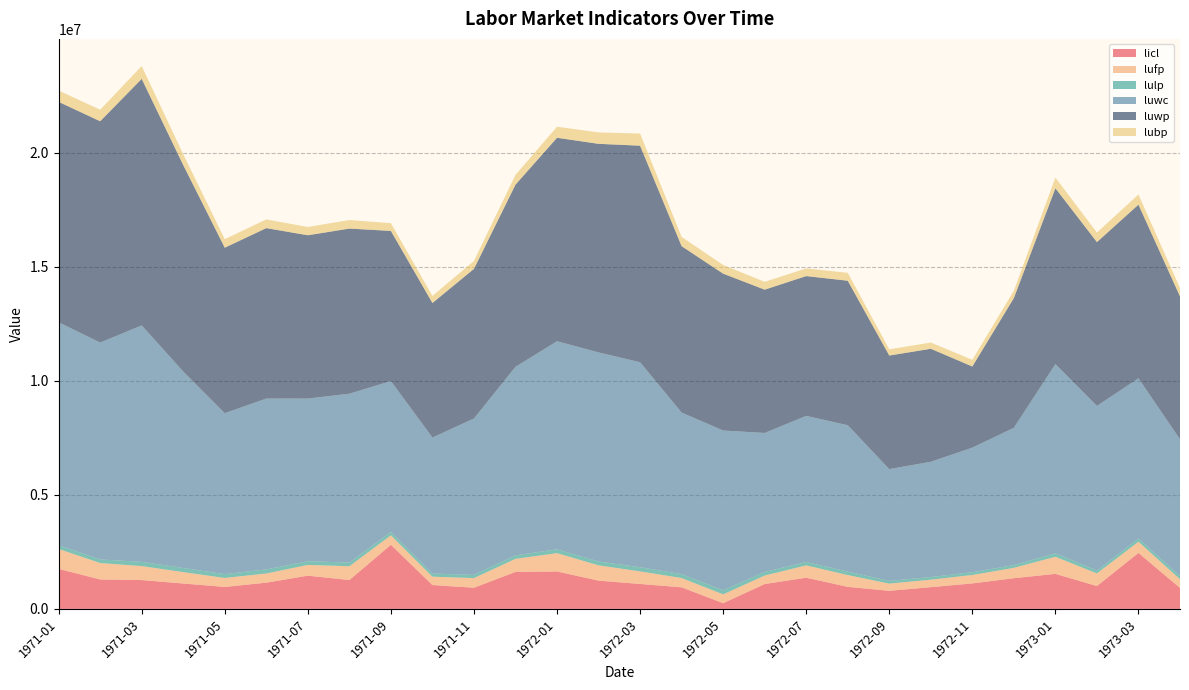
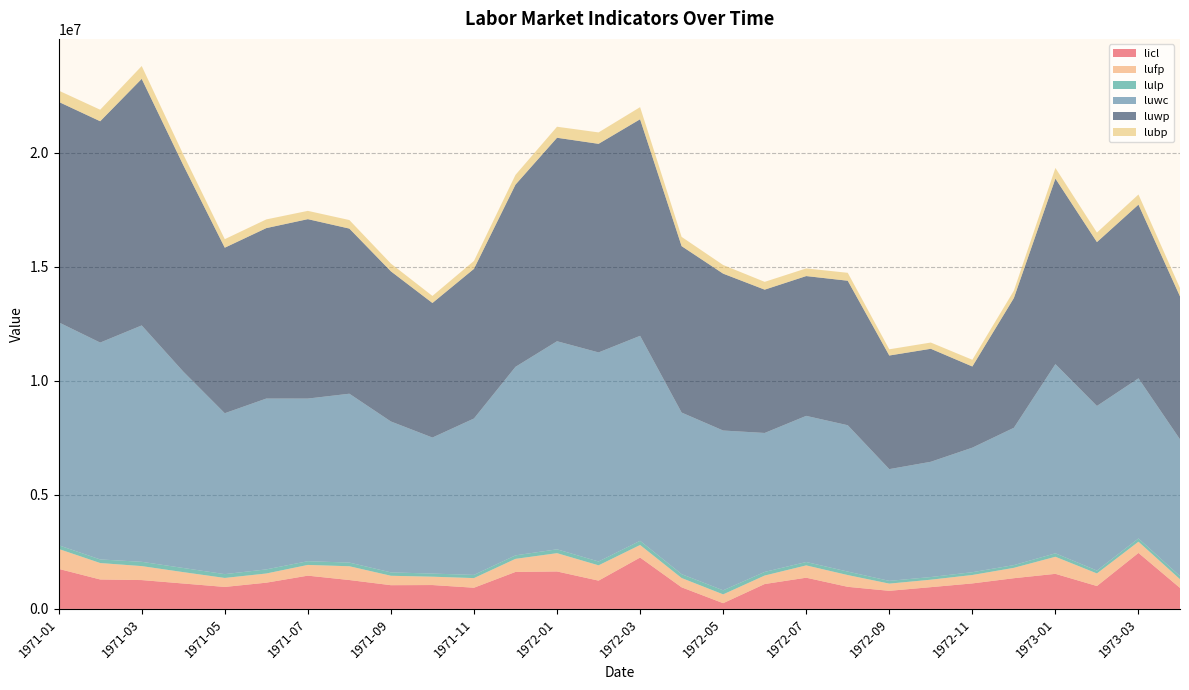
luwp, 1971-07: 7200000 -> 7900000
licl, 1971-09: 2800000 -> 1000000
licl, 1972-03: 1100000 -> 2300000
luwp, 1973-01: 7700000 -> 8100000
